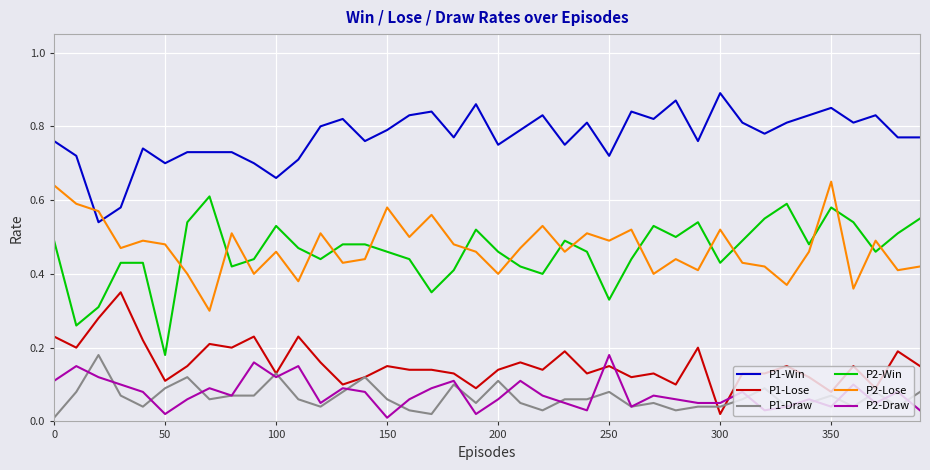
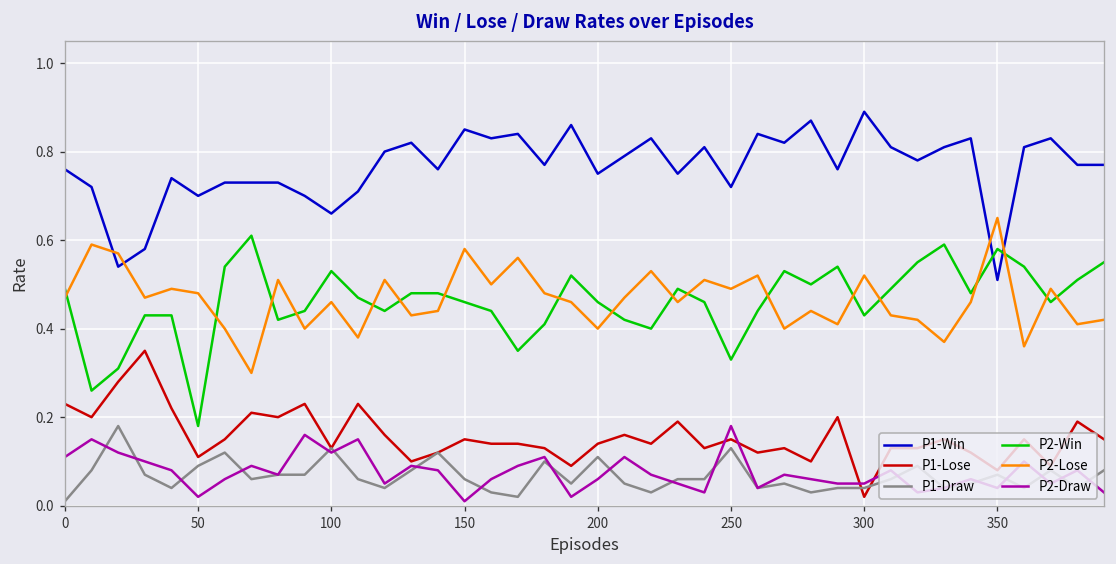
P2-Lose, 0: 0.64 -> 0.47
P1-Win, 150: 0.79 -> 0.85
P1-Draw, 250: 0.08 -> 0.13
P1-Win, 350: 0.85 -> 0.51
